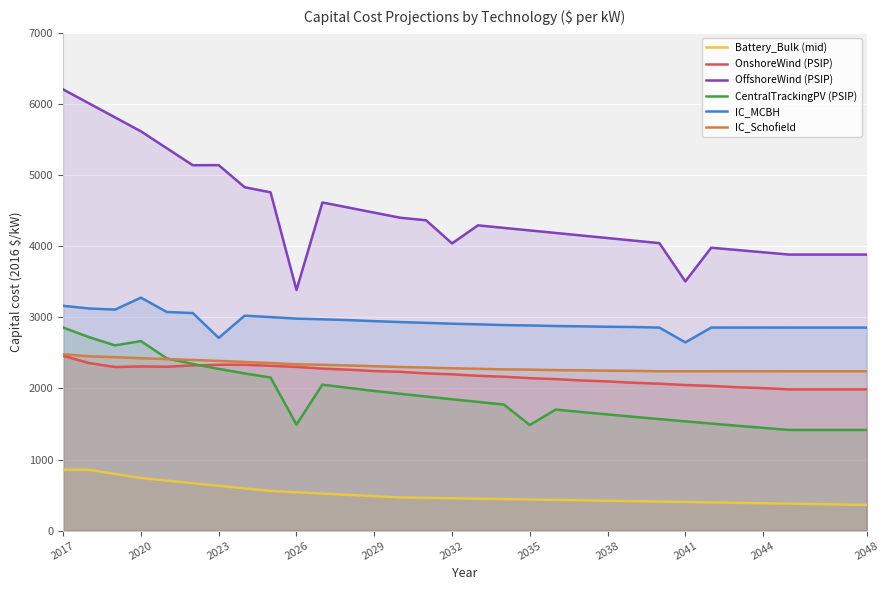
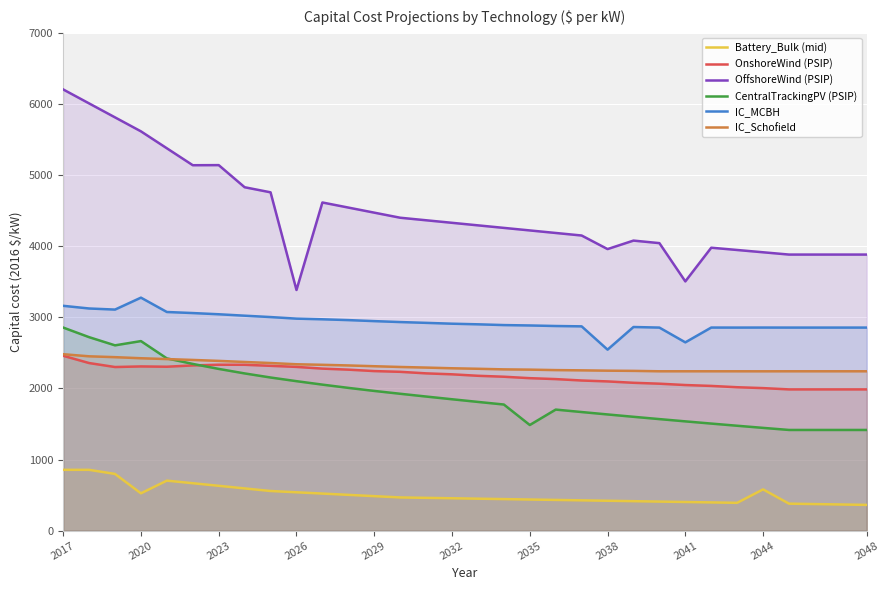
Battery_Bulk (mid), 2020: 700 -> 500
IC_MCBH, 2023: 2700 -> 3000
CentralTrackingPV (PSIP), 2026: 1500 -> 2100
OffshoreWind (PSIP), 2032: 4000 -> 4300
OffshoreWind (PSIP), 2038: 4100 -> 4000
IC_MCBH, 2038: 2900 -> 2500
Battery_Bulk (mid), 2044: 400 -> 600
